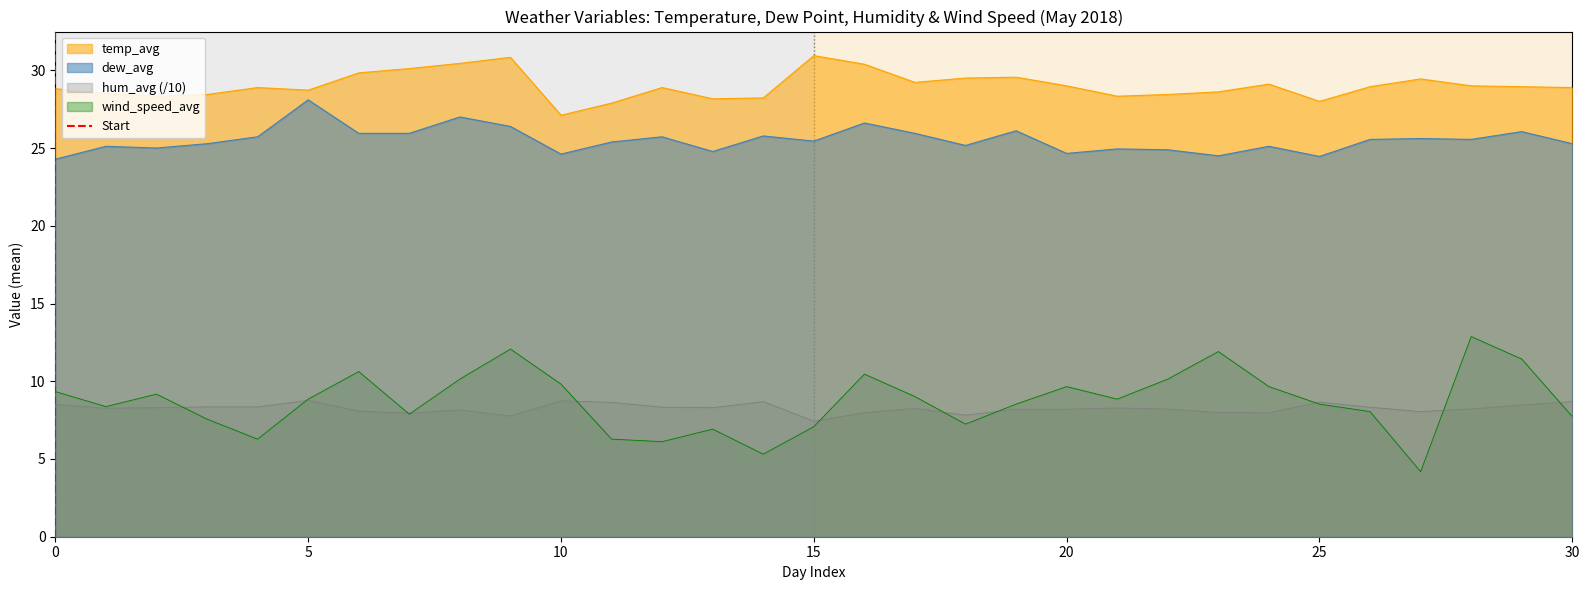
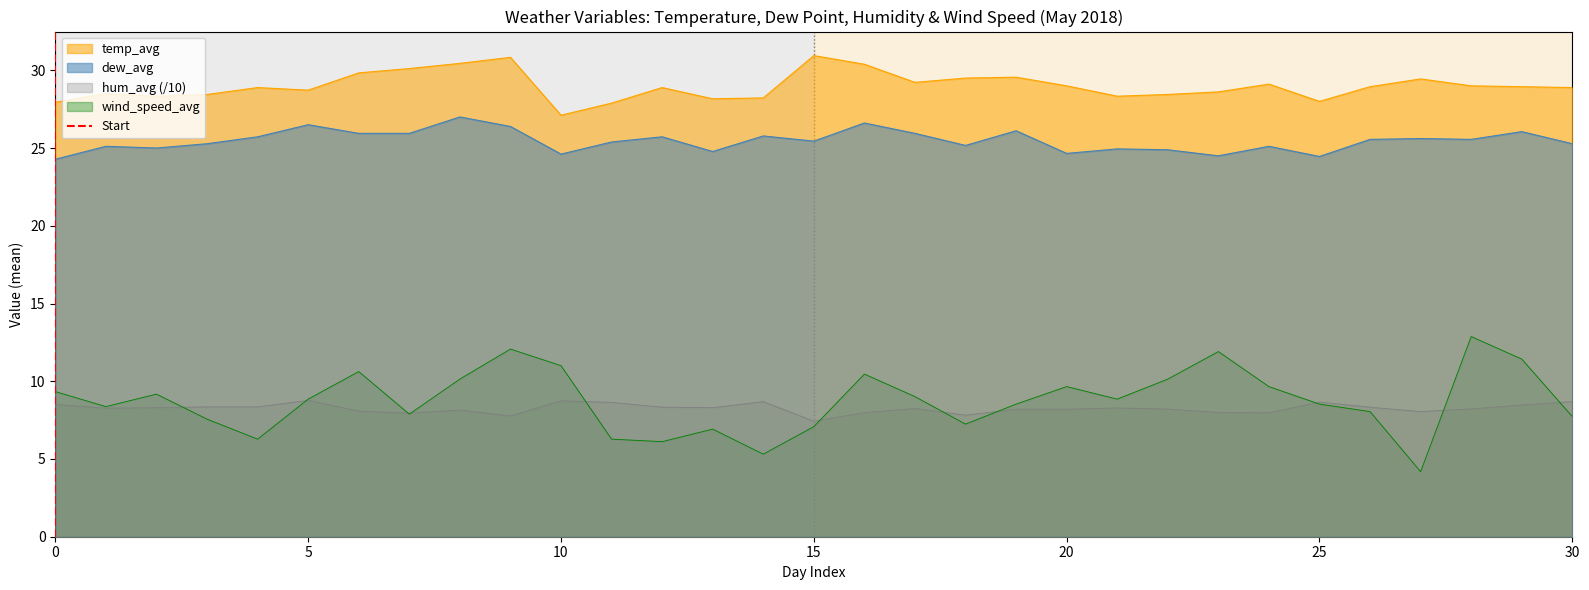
temp_avg, 0: 28.8 -> 27.9
dew_avg, 5: 28.1 -> 26.5
wind_speed_avg, 10: 9.8 -> 11.0
